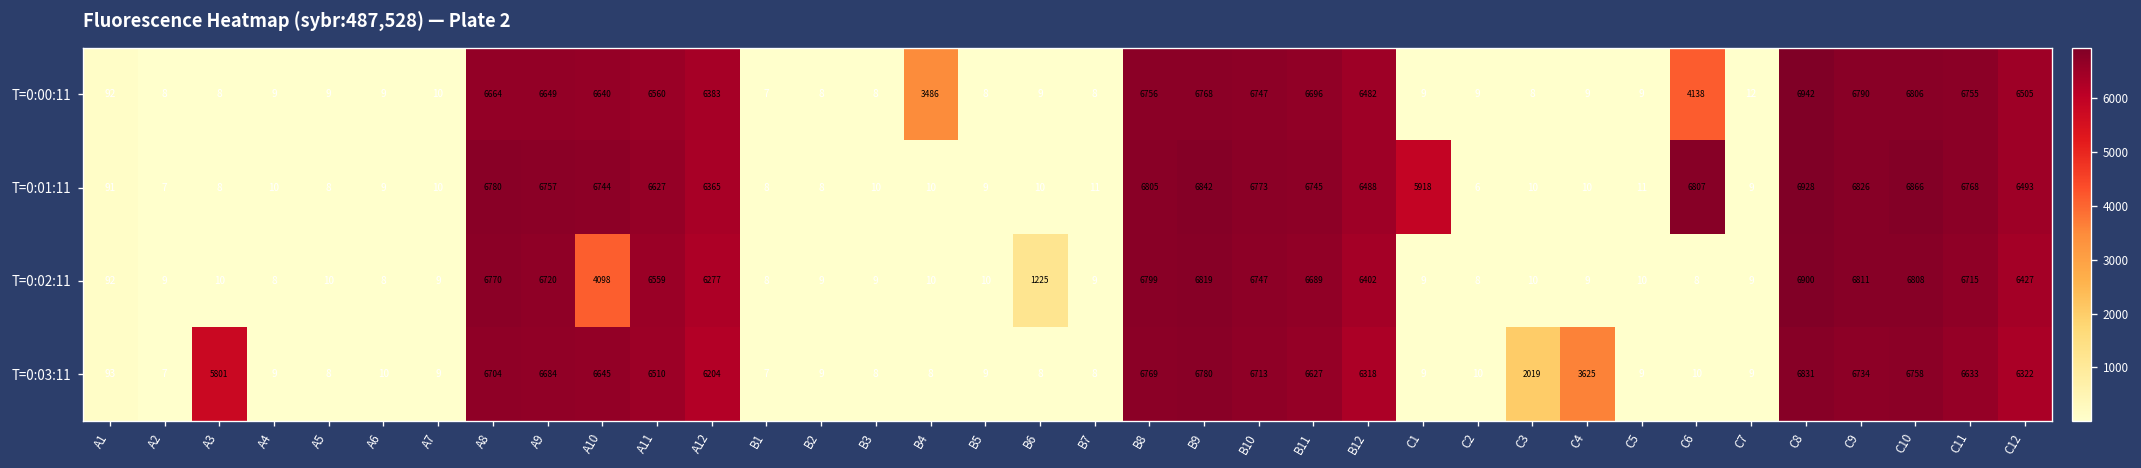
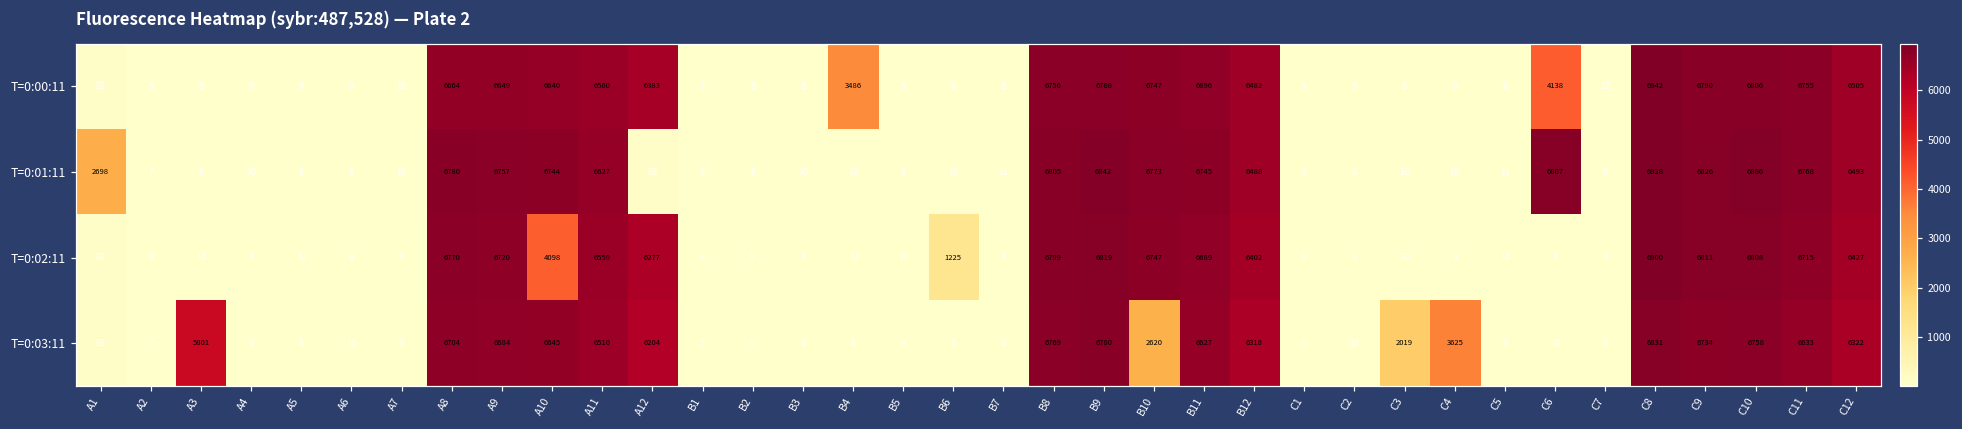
T=0:01:11, A1: 91 -> 2698
T=0:01:11, A12: 6365 -> 88
T=0:01:11, C1: 5918 -> 9
T=0:03:11, B10: 6713 -> 2620
